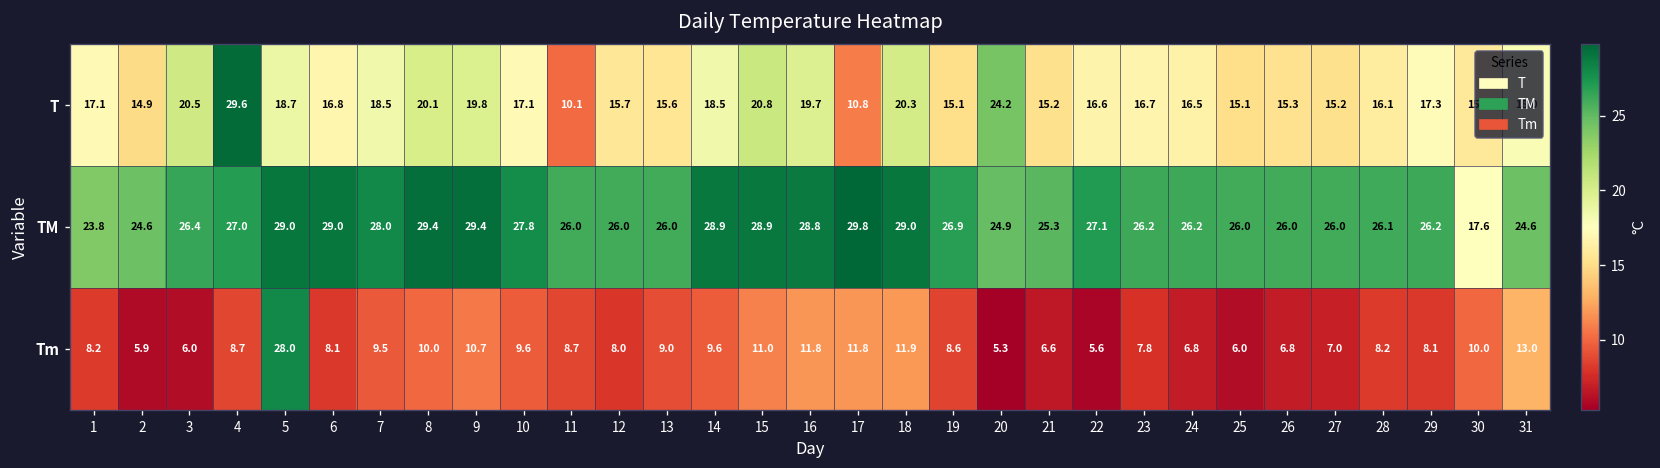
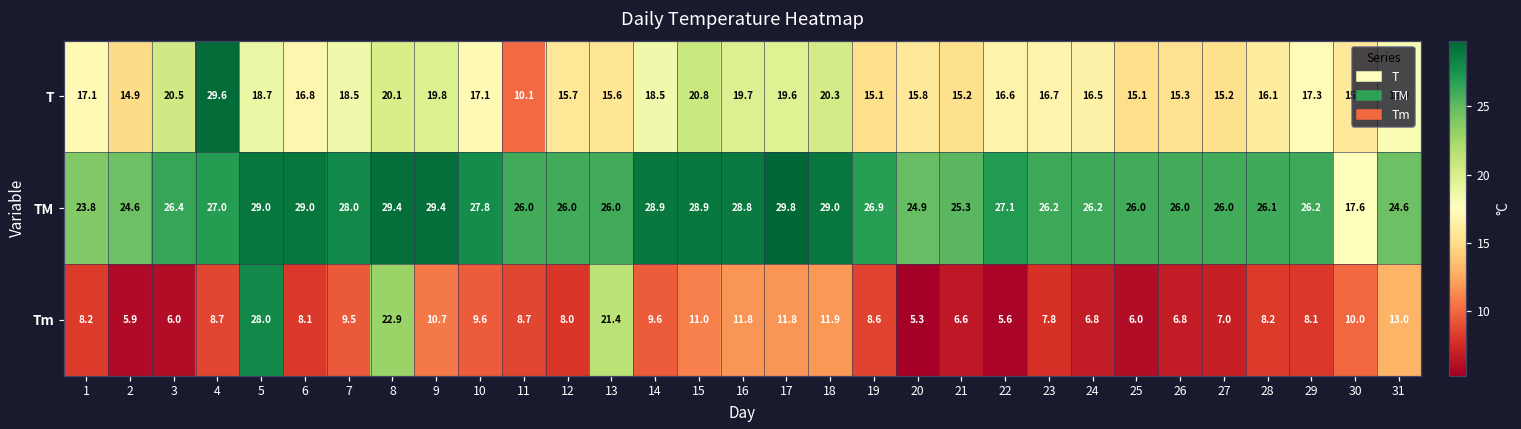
T, 17: 10.8 -> 19.6
T, 20: 24.2 -> 15.8
Tm, 8: 10.0 -> 22.9
Tm, 13: 9.0 -> 21.4
